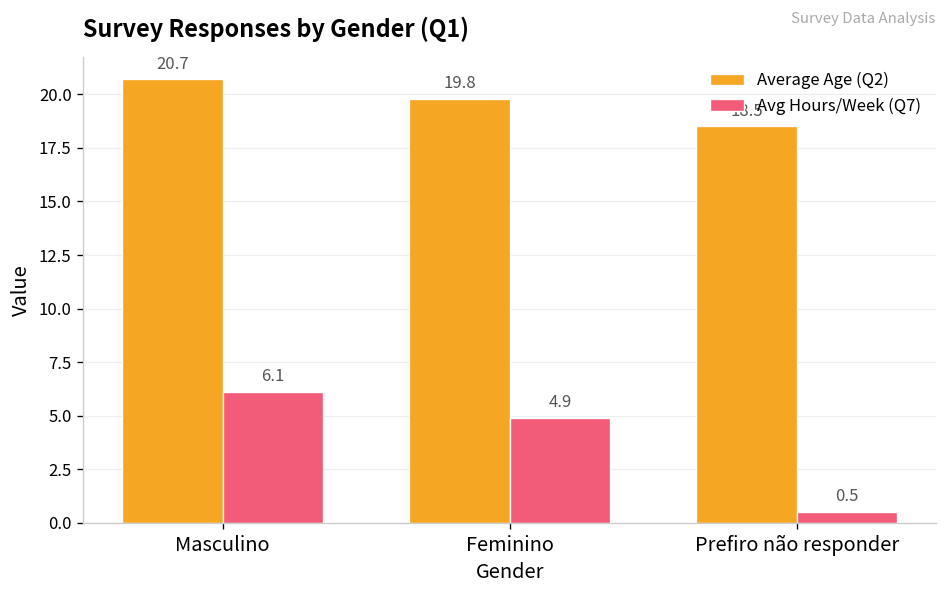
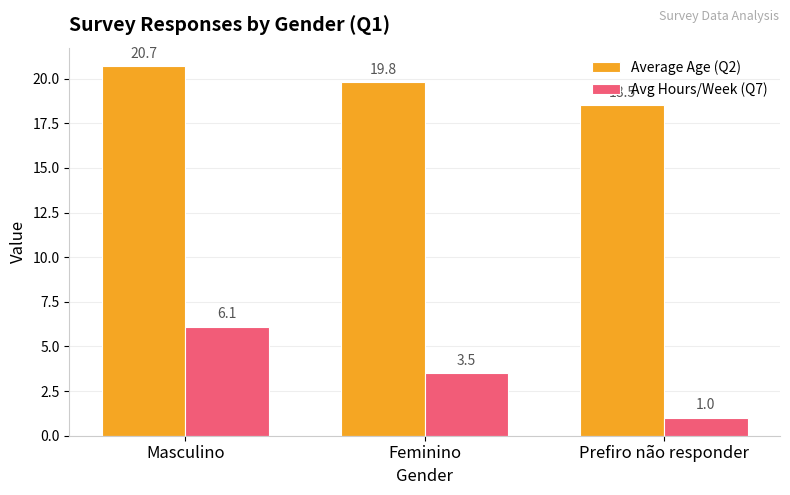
Avg Hours/Week (Q7), Feminino: 4.9 -> 3.5
Avg Hours/Week (Q7), Prefiro não responder: 0.5 -> 1.0
